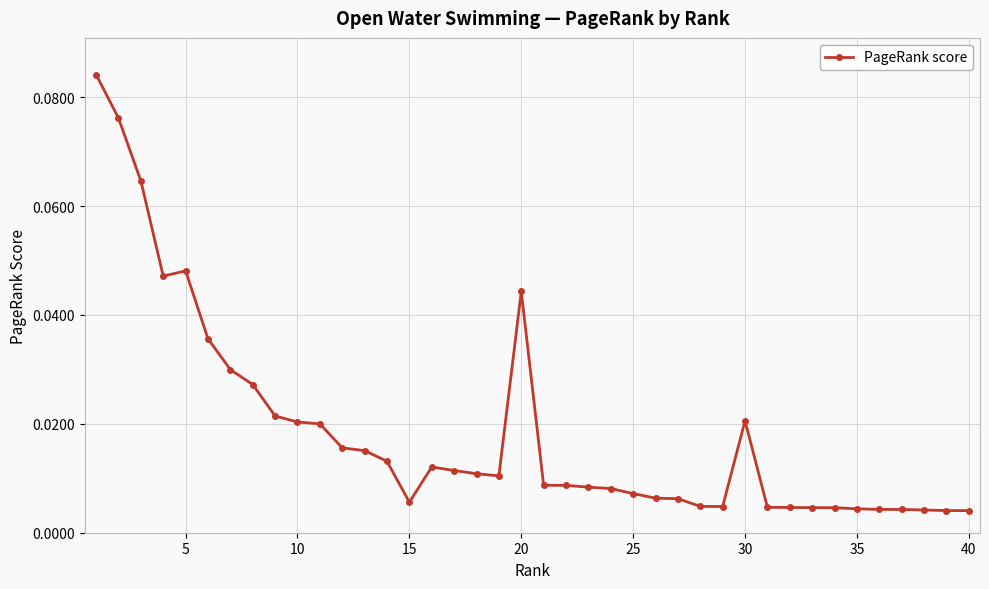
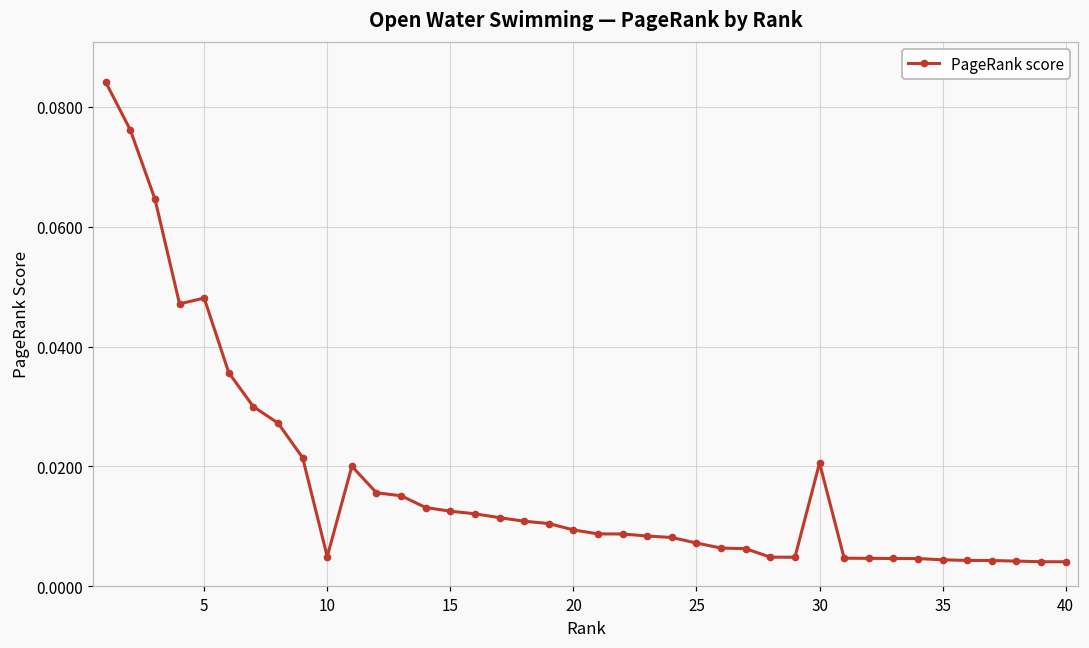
10: 0.020 -> 0.005
15: 0.006 -> 0.013
20: 0.044 -> 0.009
